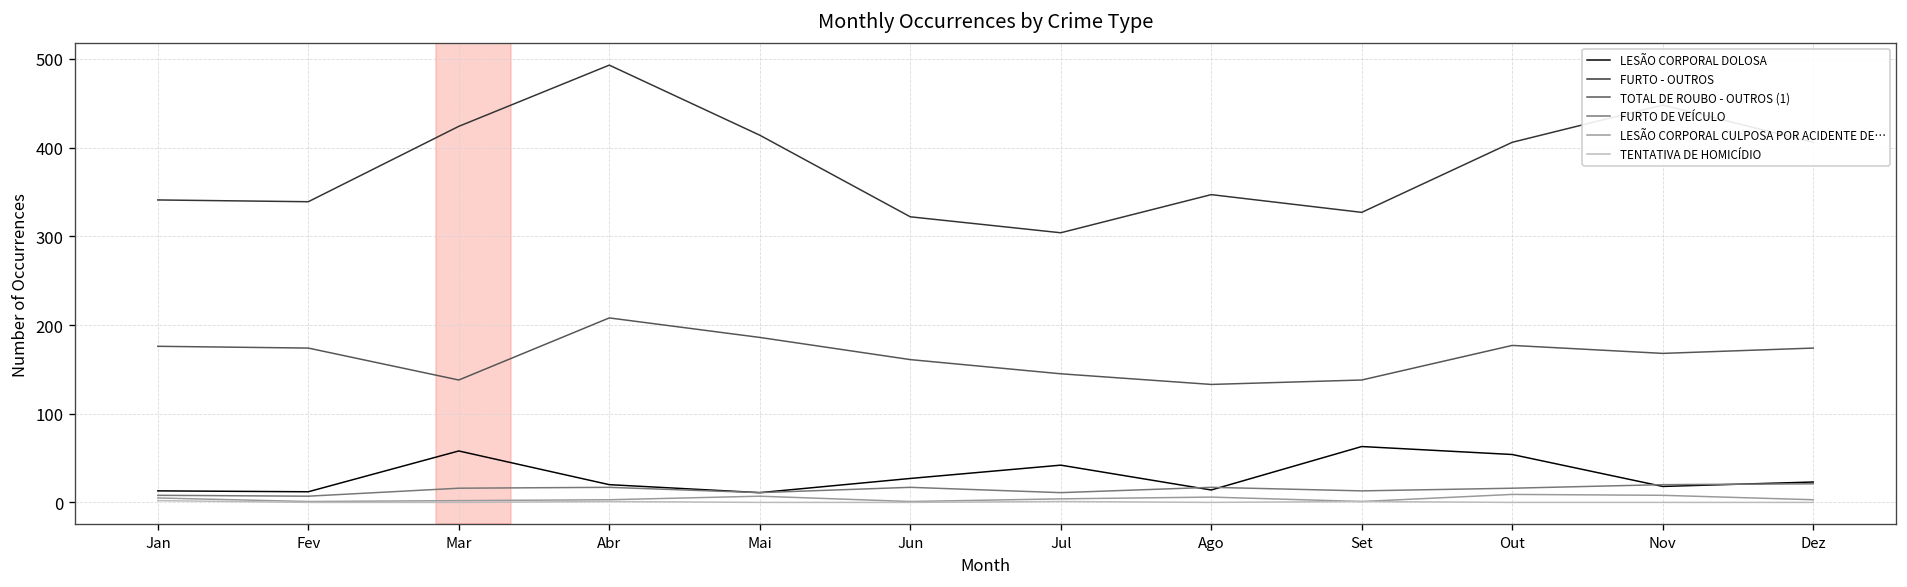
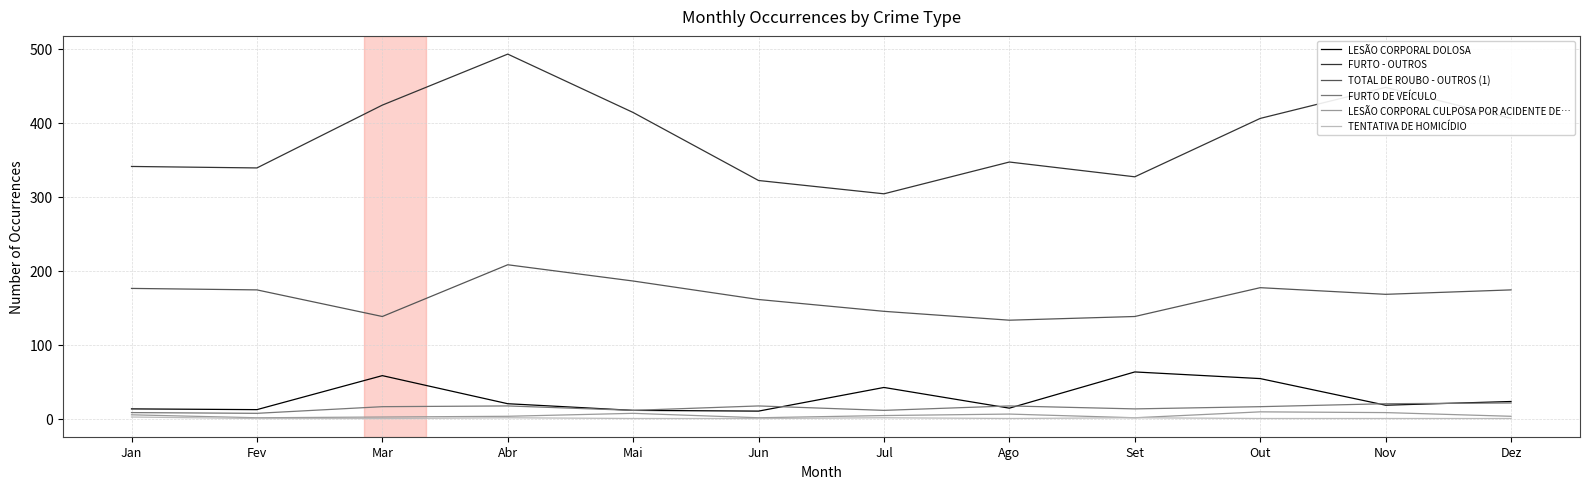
LESÃO CORPORAL DOLOSA, Jun: 30 -> 10
